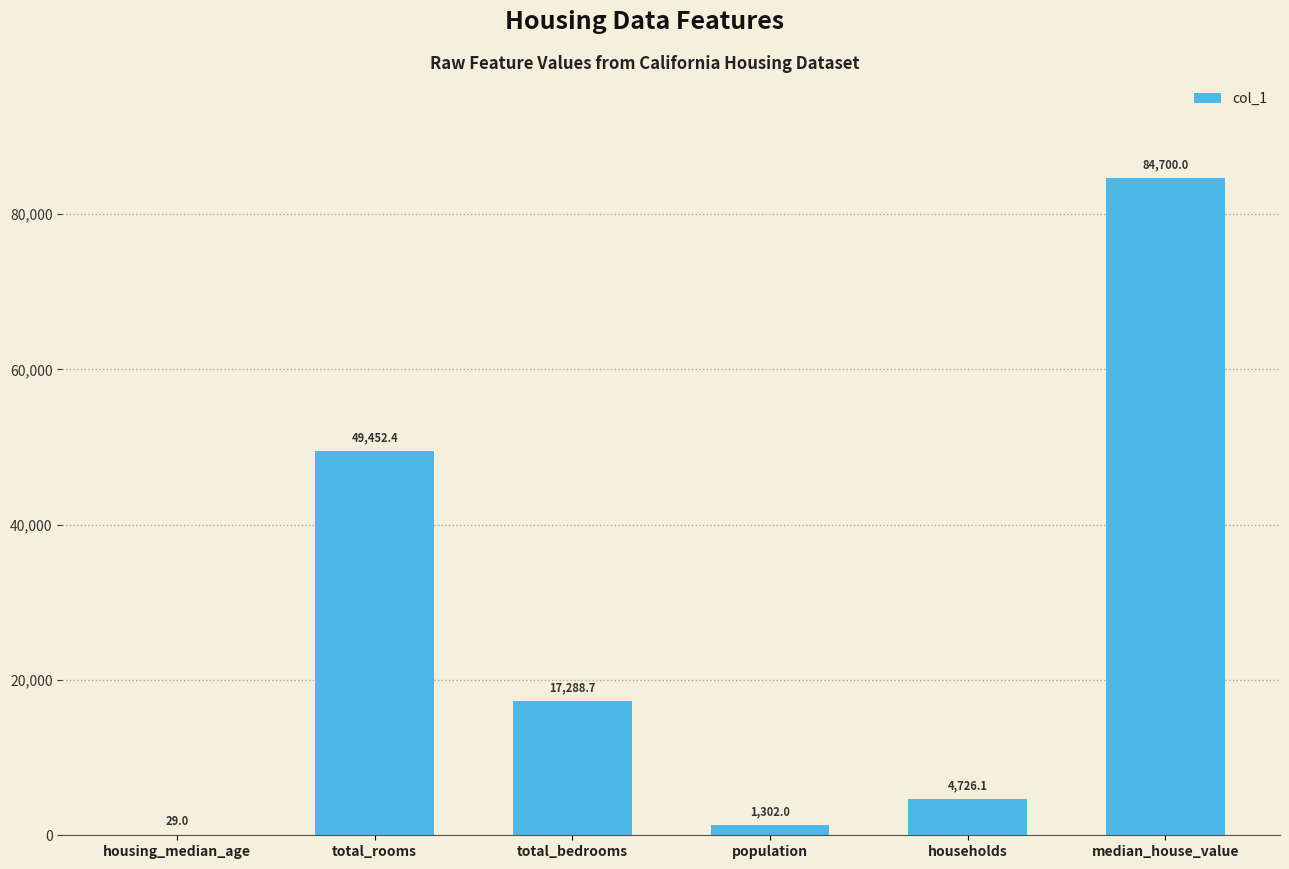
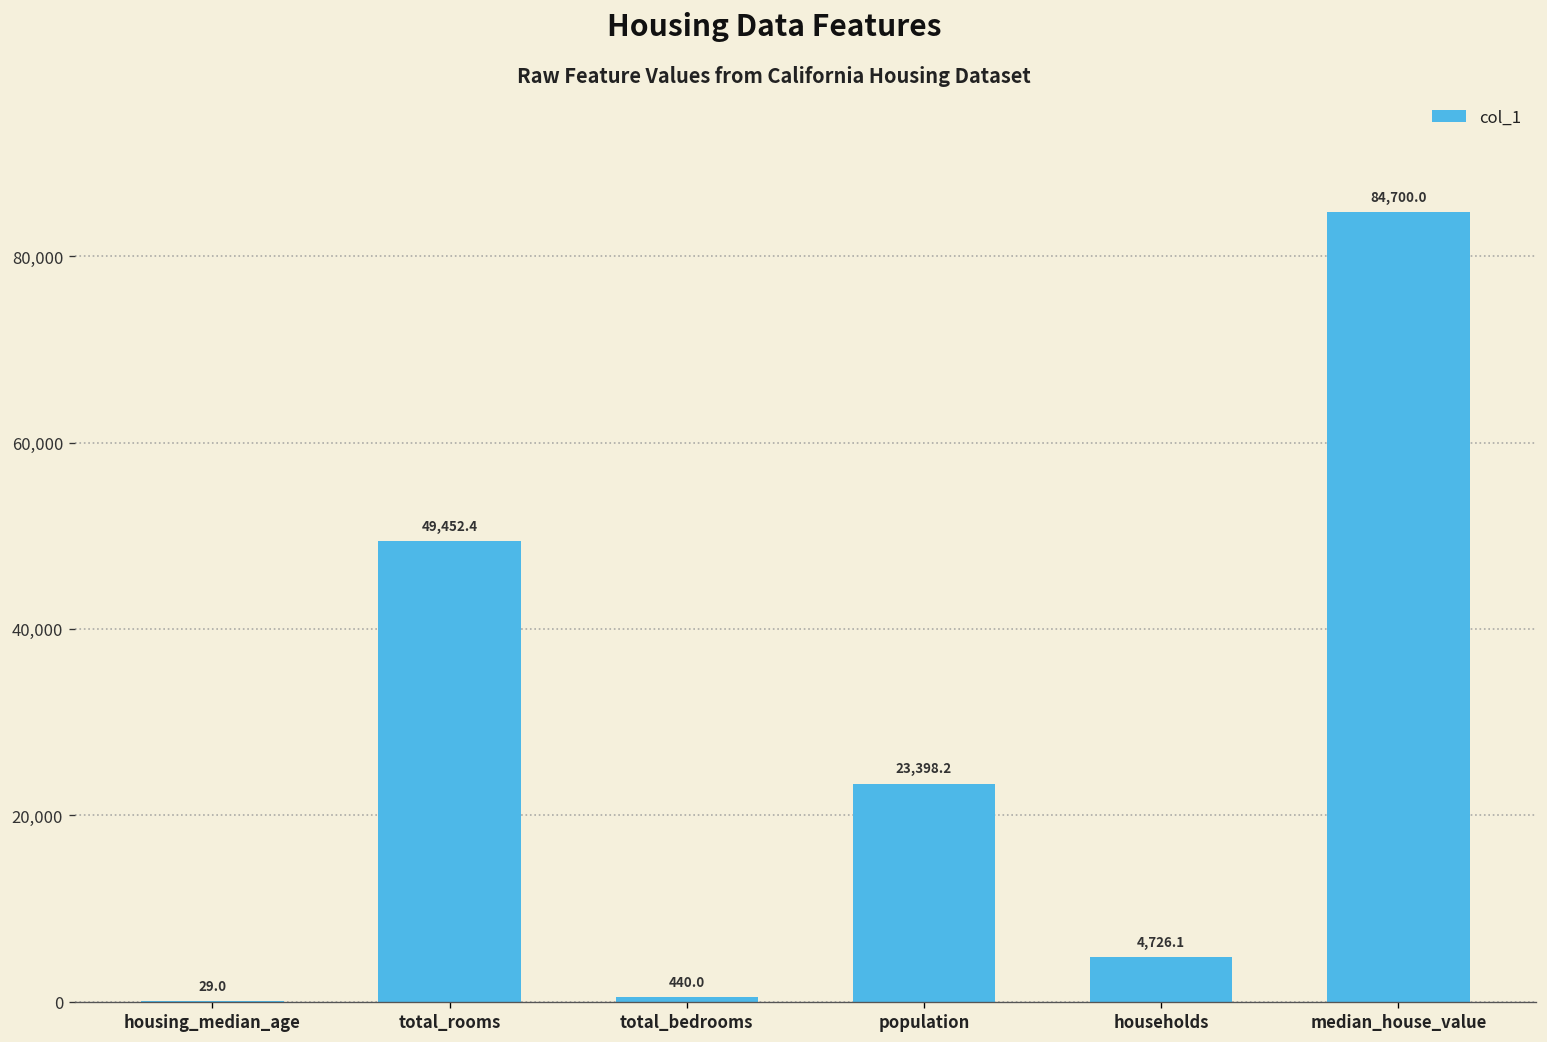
total_bedrooms: 17,288.7 -> 440.0
population: 1,302.0 -> 23,398.2
